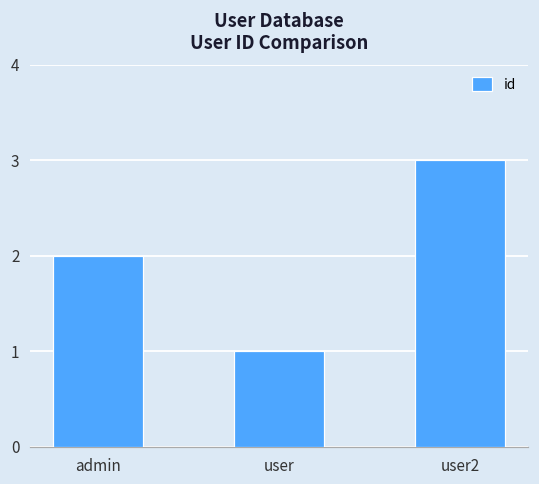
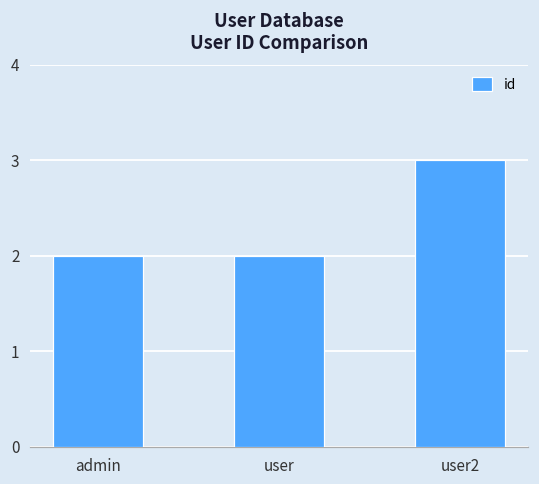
user: 1 -> 2
